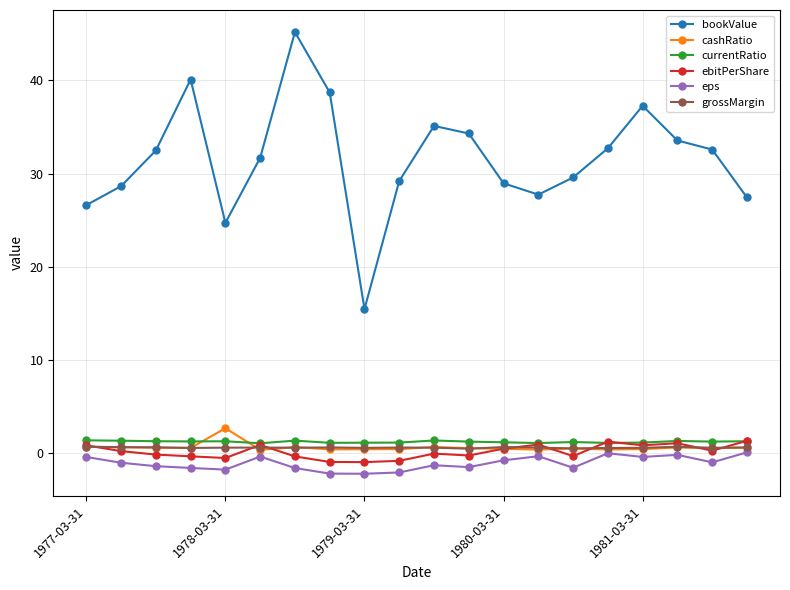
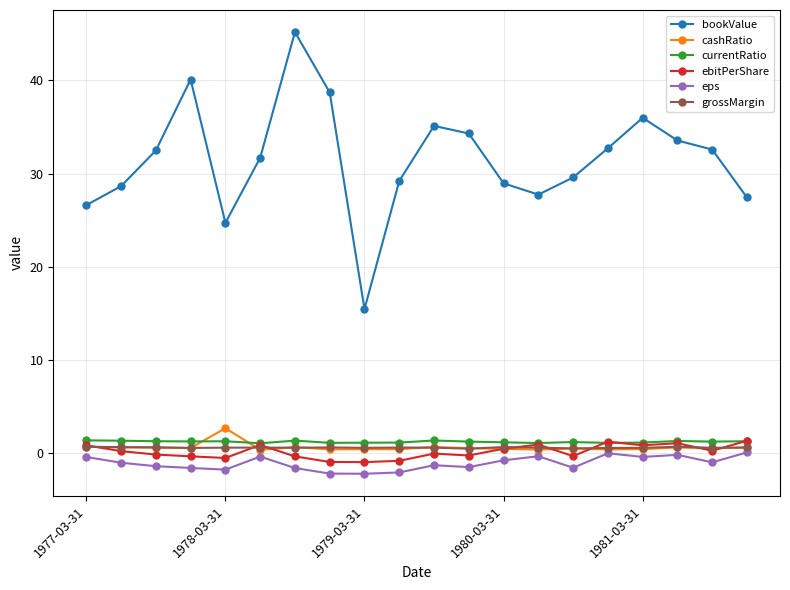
bookValue, 1981-03-31: 37 -> 36
